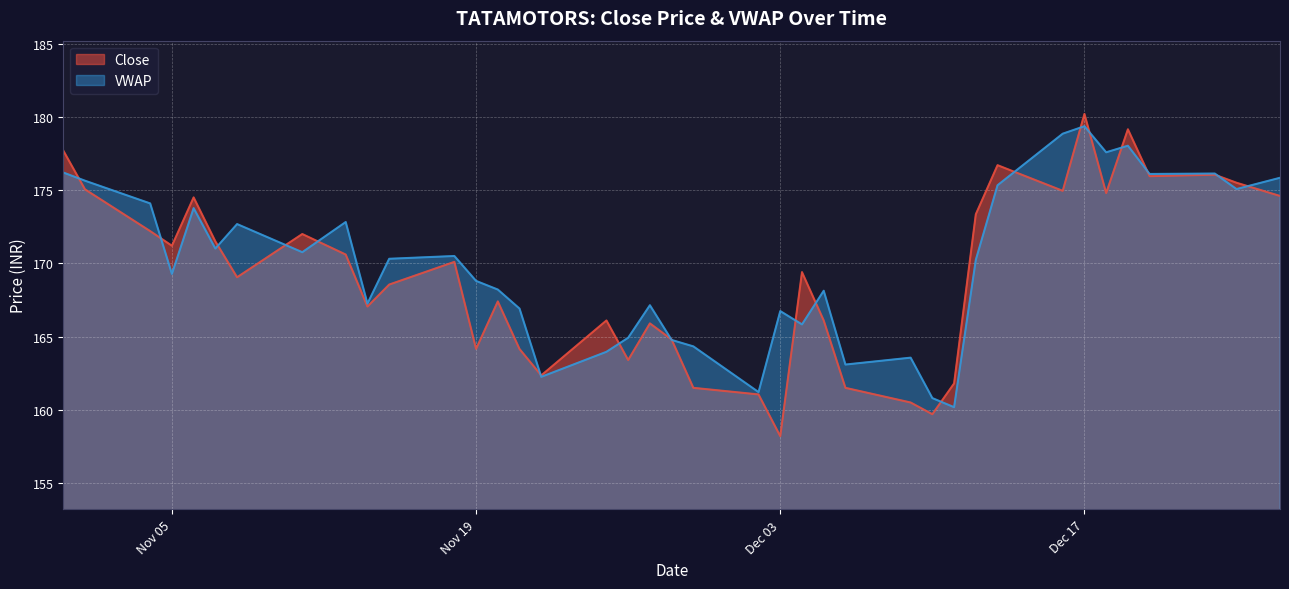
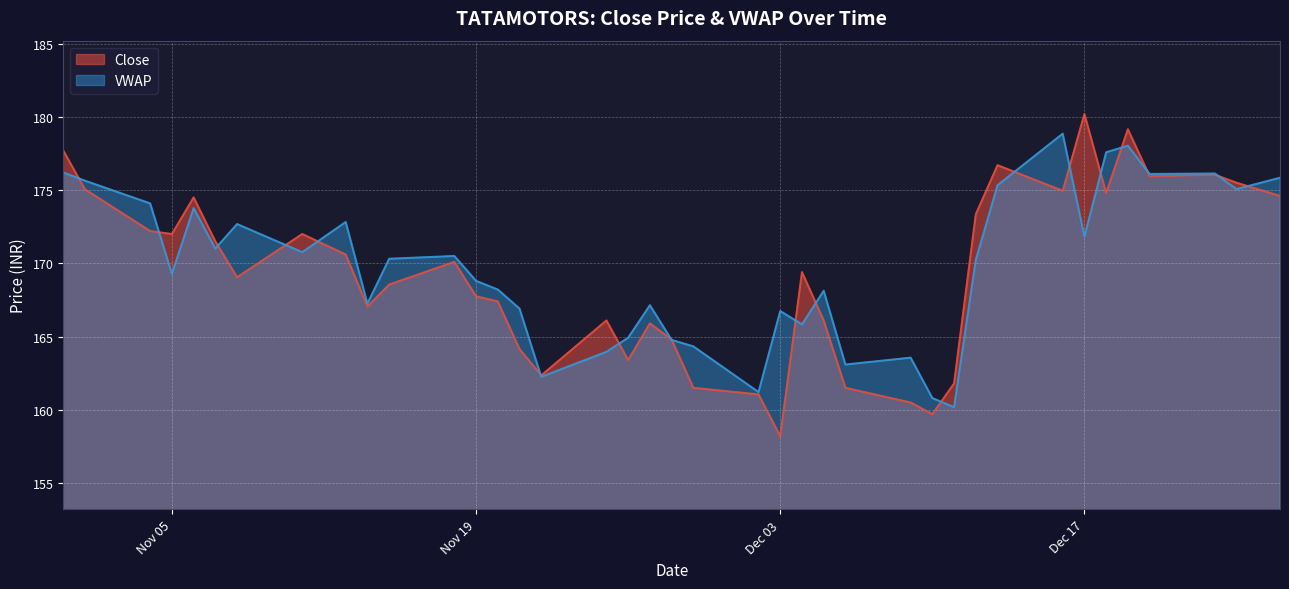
Close, Nov 05: 171.2 -> 172.0
Close, Nov 19: 164.2 -> 167.8
VWAP, Dec 17: 179.4 -> 171.8
